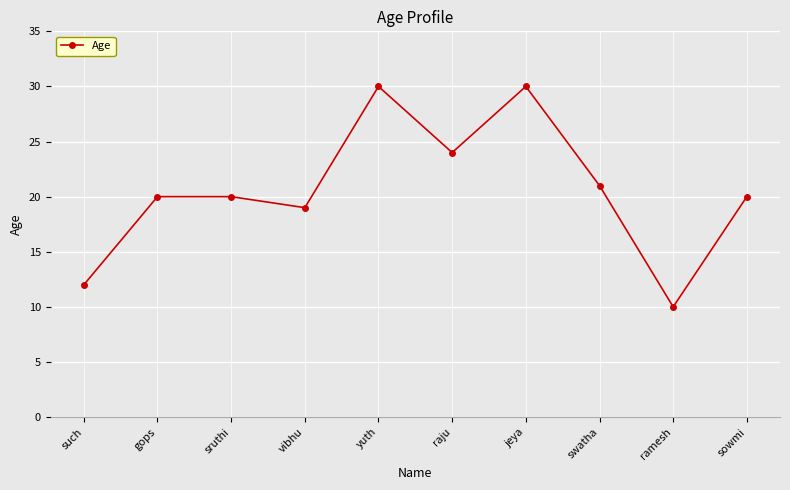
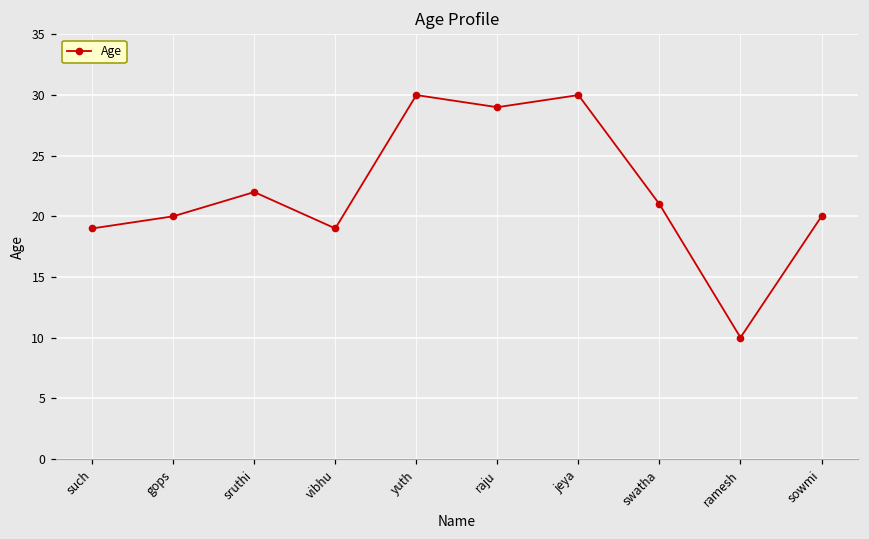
such: 12 -> 19
sruthi: 20 -> 22
raju: 24 -> 29
